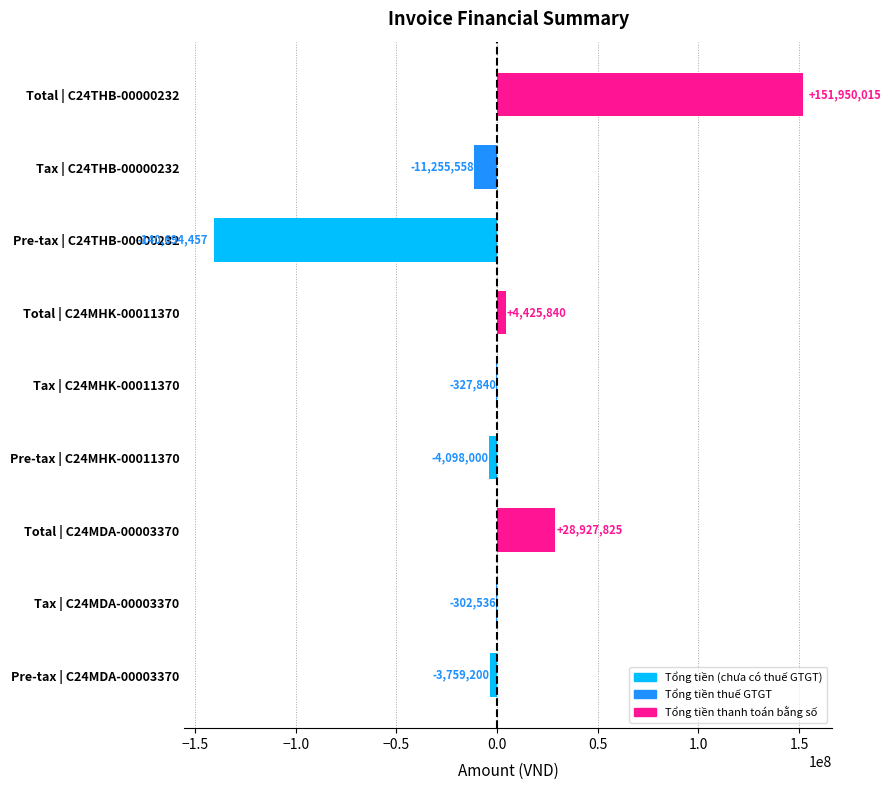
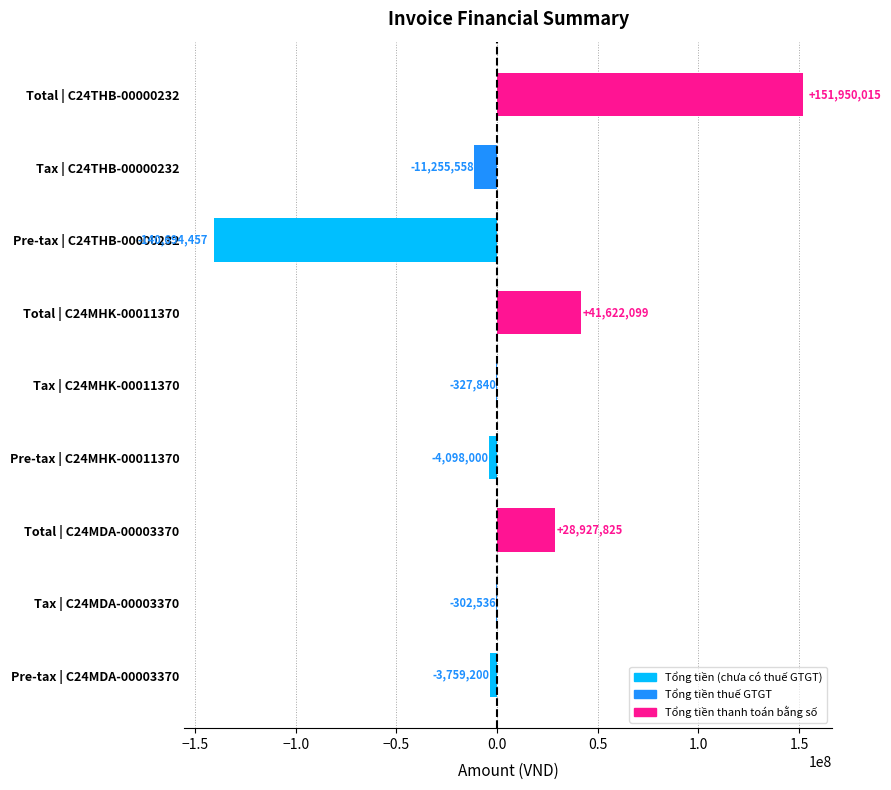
Total | C24MHK-00011370: +4,425,840 -> +41,622,099
